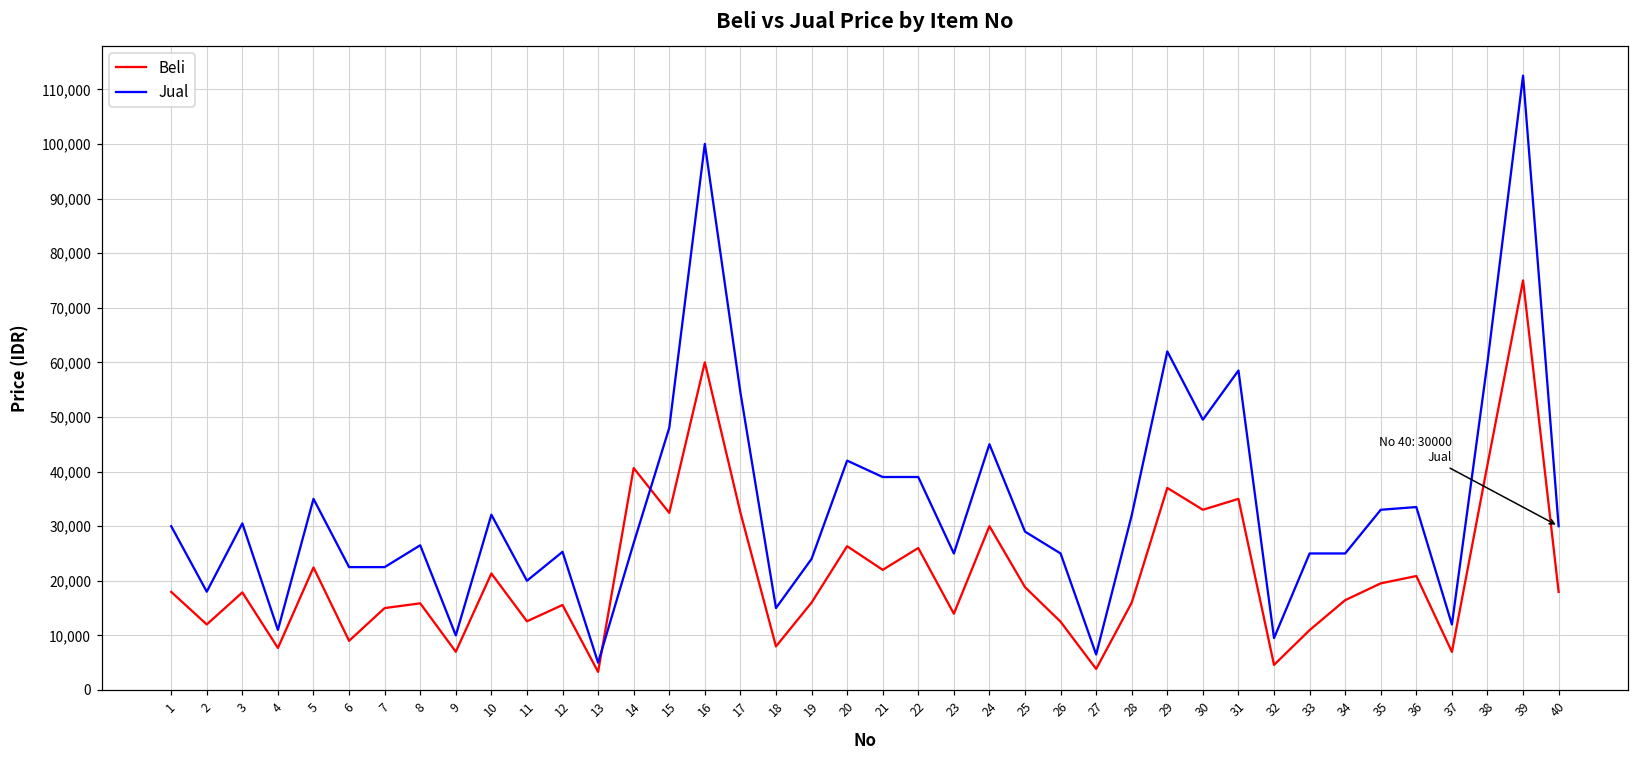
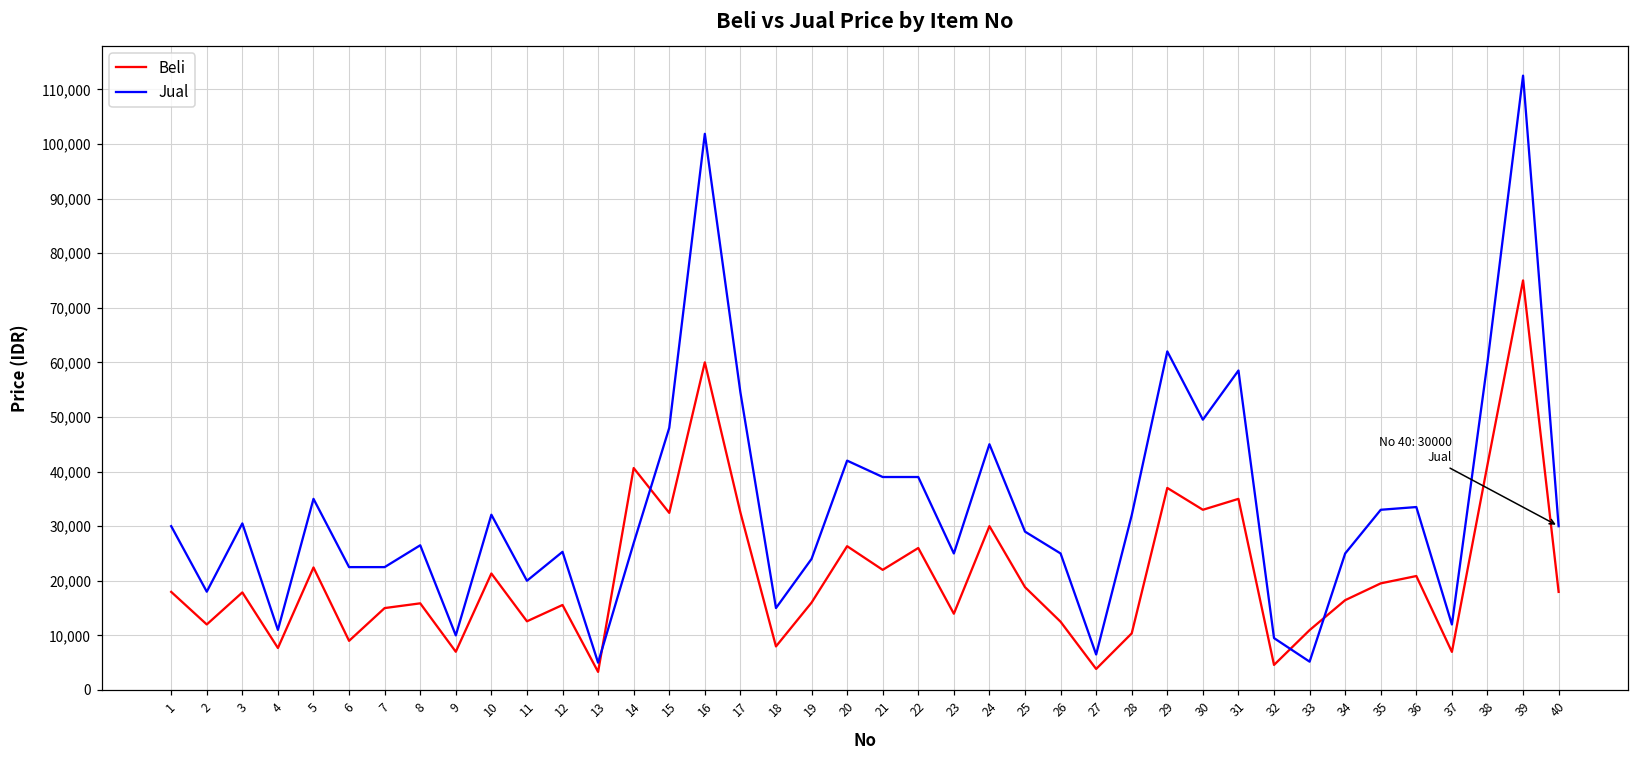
Jual, 16: 100,000 -> 102,000
Beli, 28: 16,000 -> 10,000
Jual, 33: 25,000 -> 5,000
